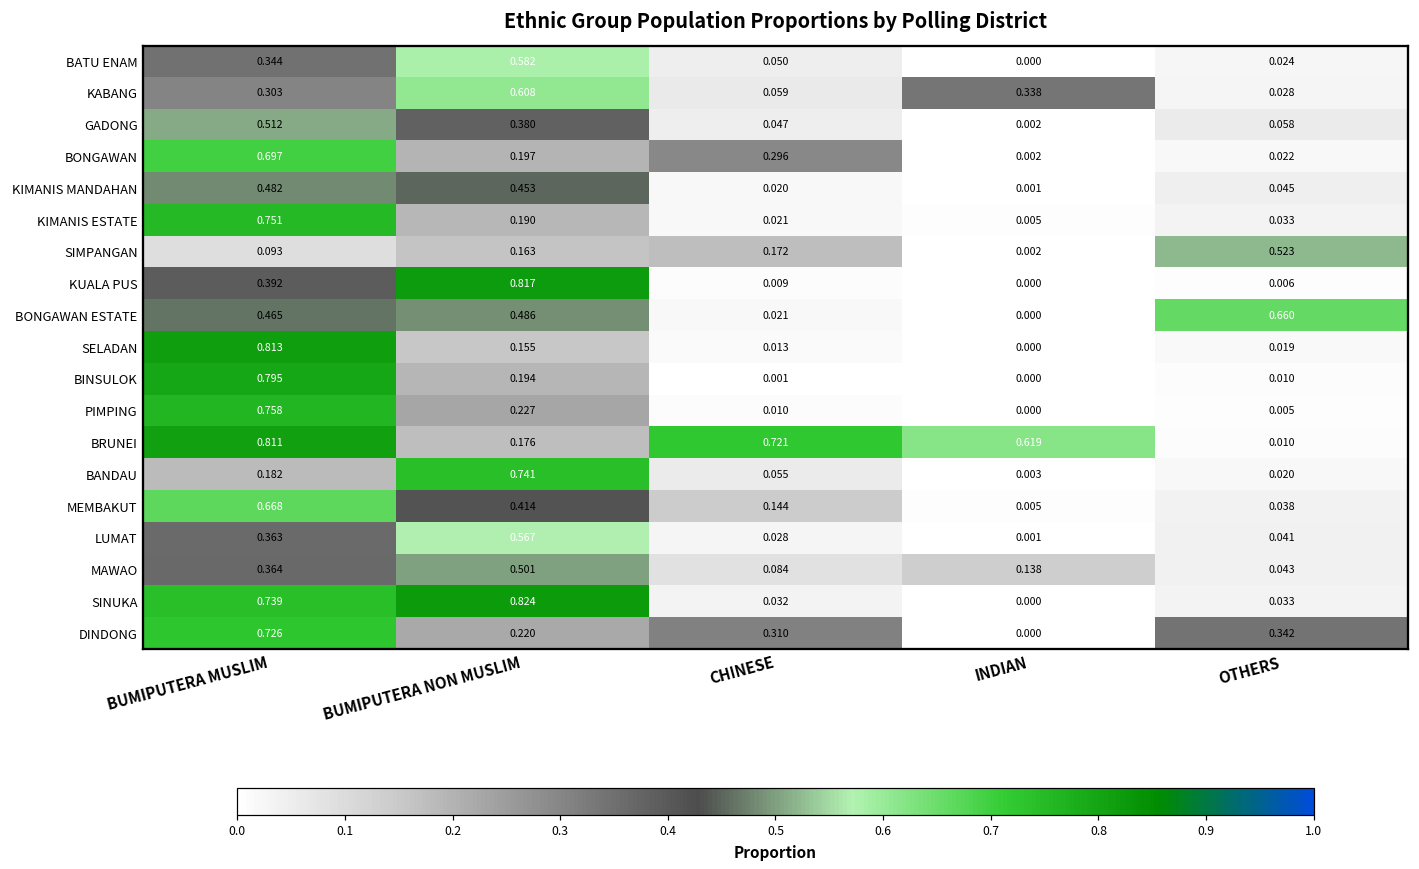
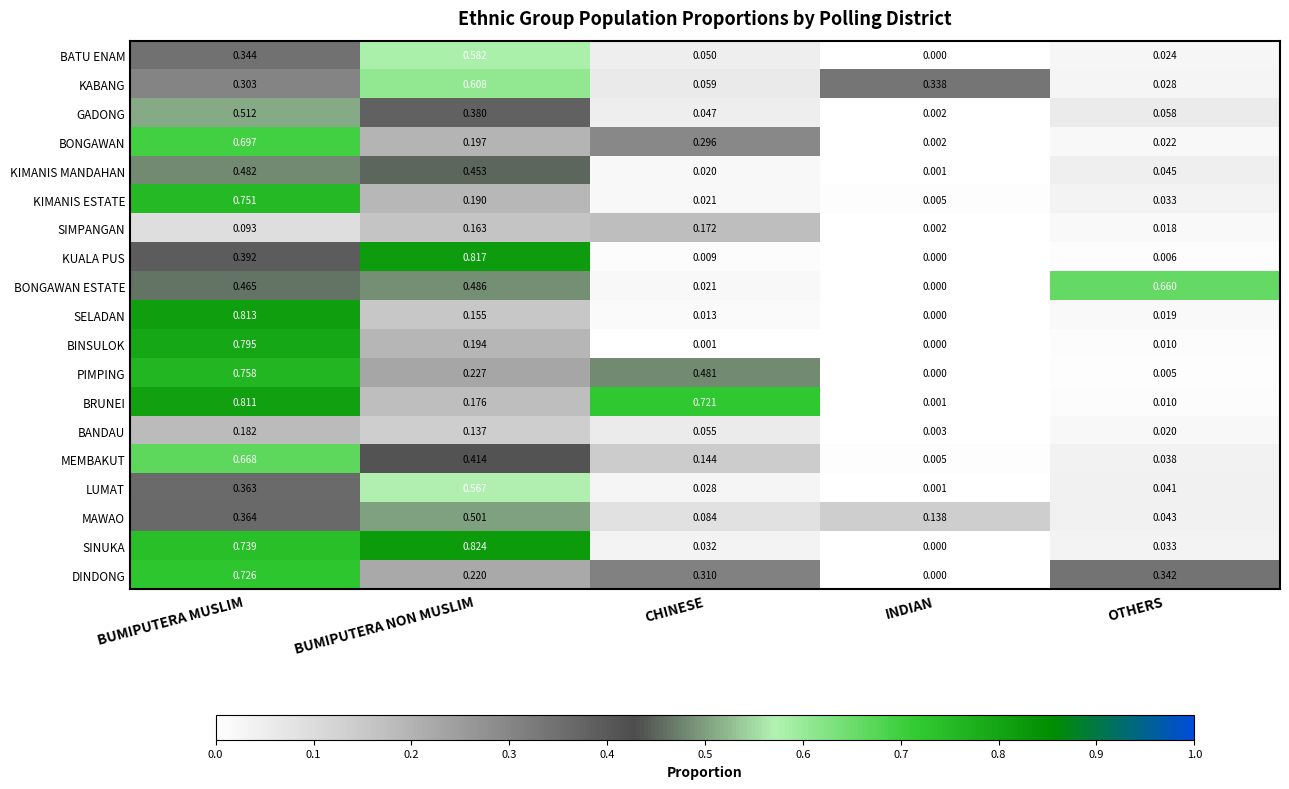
SIMPANGAN, OTHERS: 0.523 -> 0.018
PIMPING, CHINESE: 0.010 -> 0.481
BRUNEI, INDIAN: 0.619 -> 0.001
BANDAU, BUMIPUTERA NON MUSLIM: 0.741 -> 0.137
